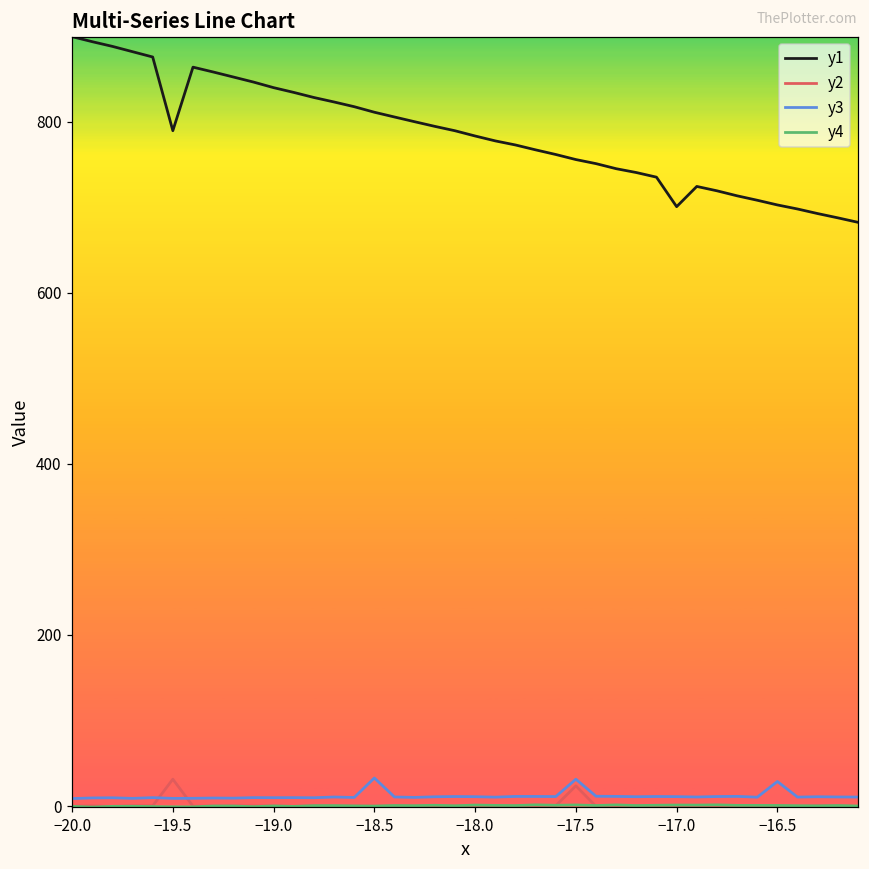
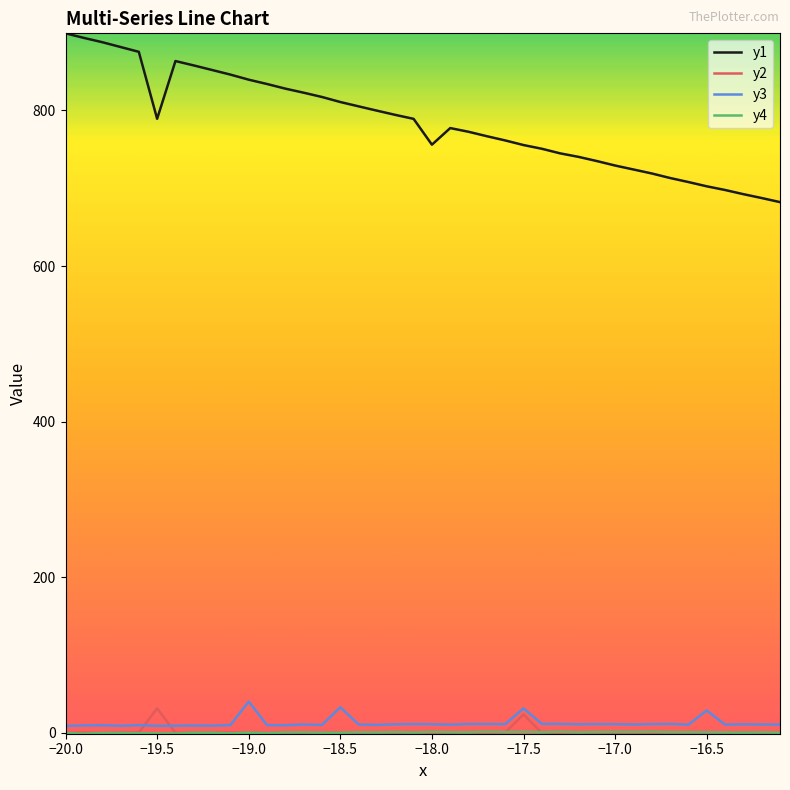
y3, −19.0: 10 -> 40
y1, −18.0: 780 -> 760
y1, −17.0: 700 -> 730
